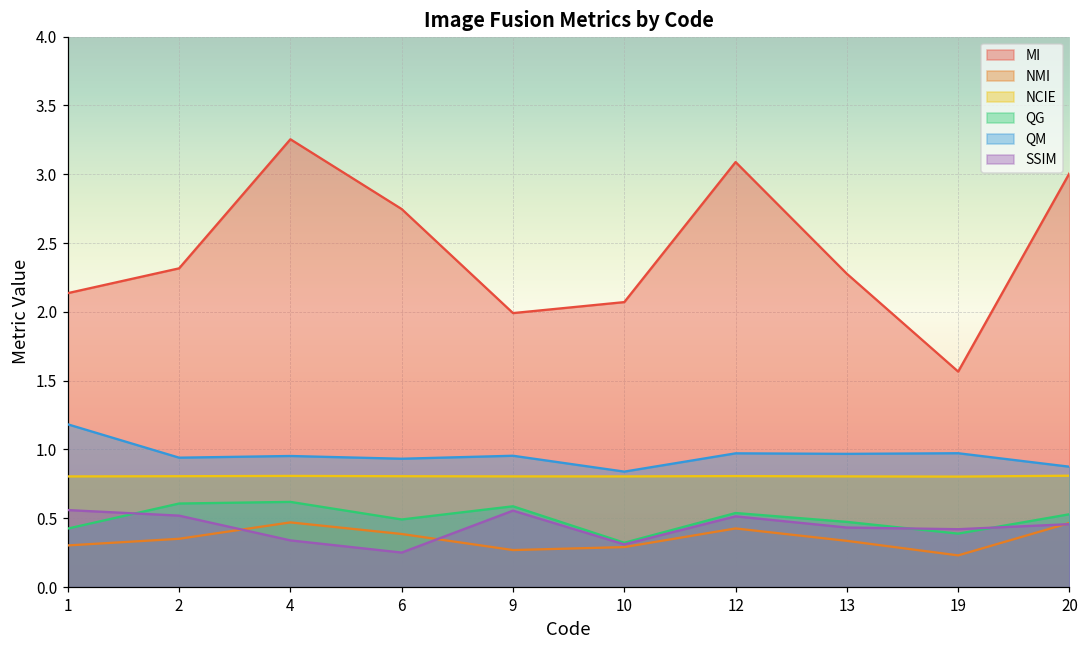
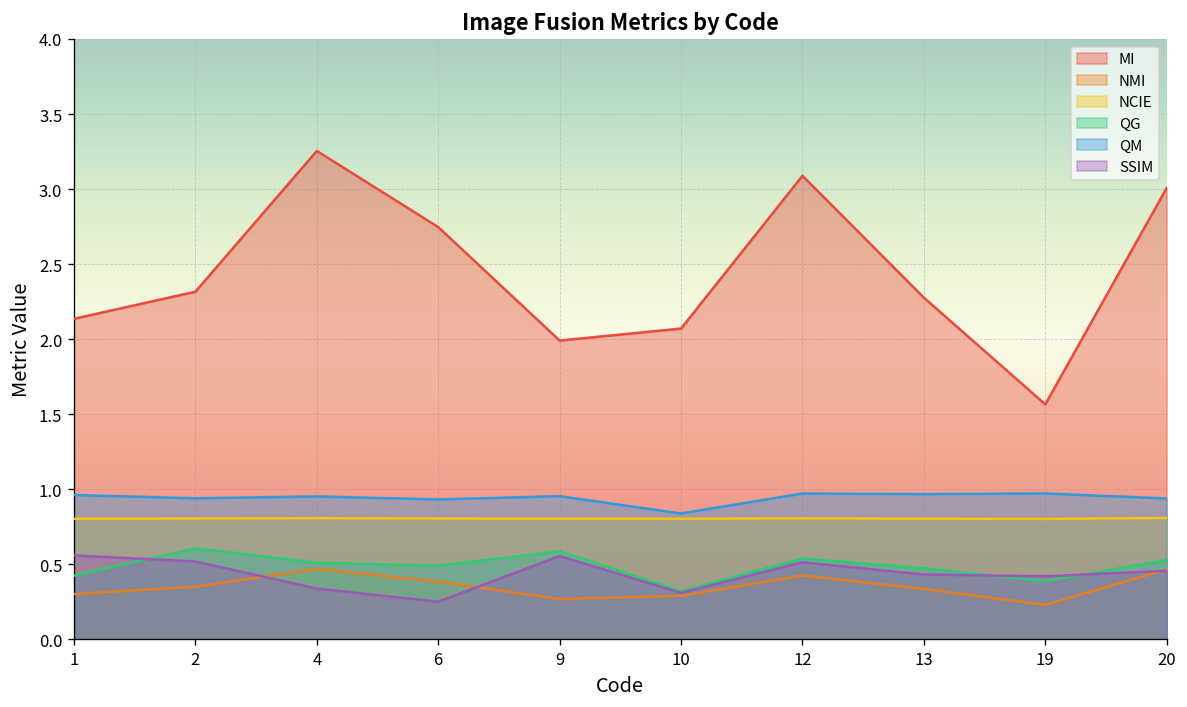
QM, 1: 1.18 -> 0.96
QG, 4: 0.62 -> 0.51
QM, 20: 0.87 -> 0.94
